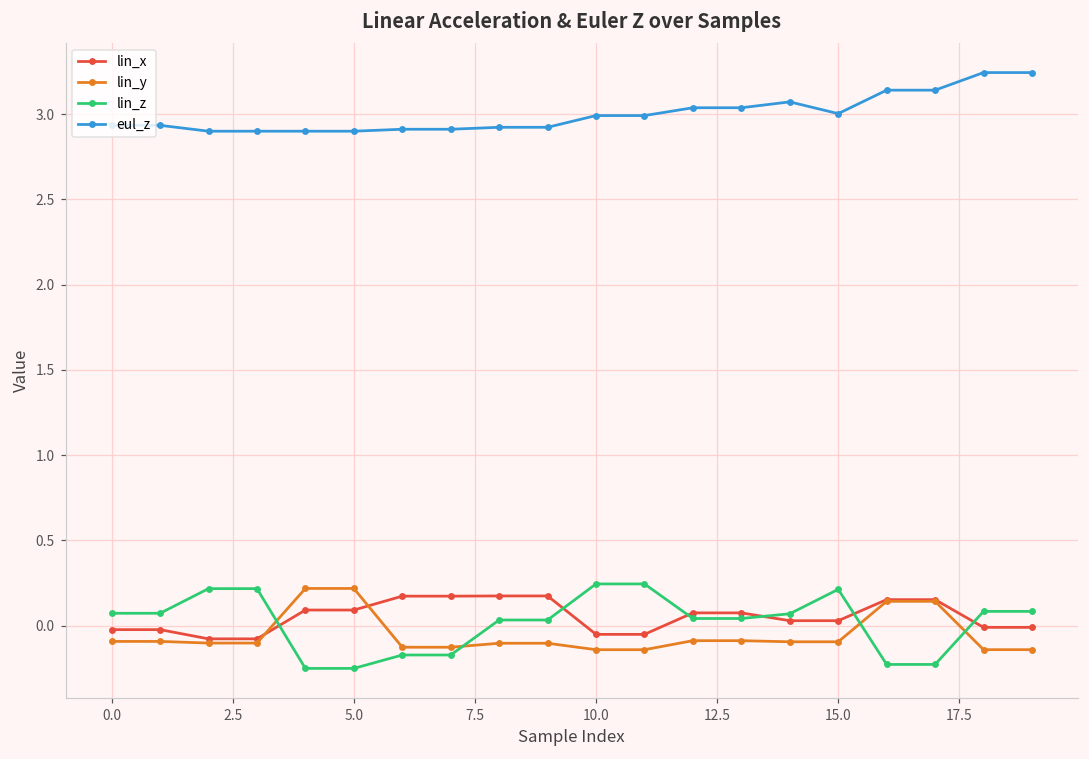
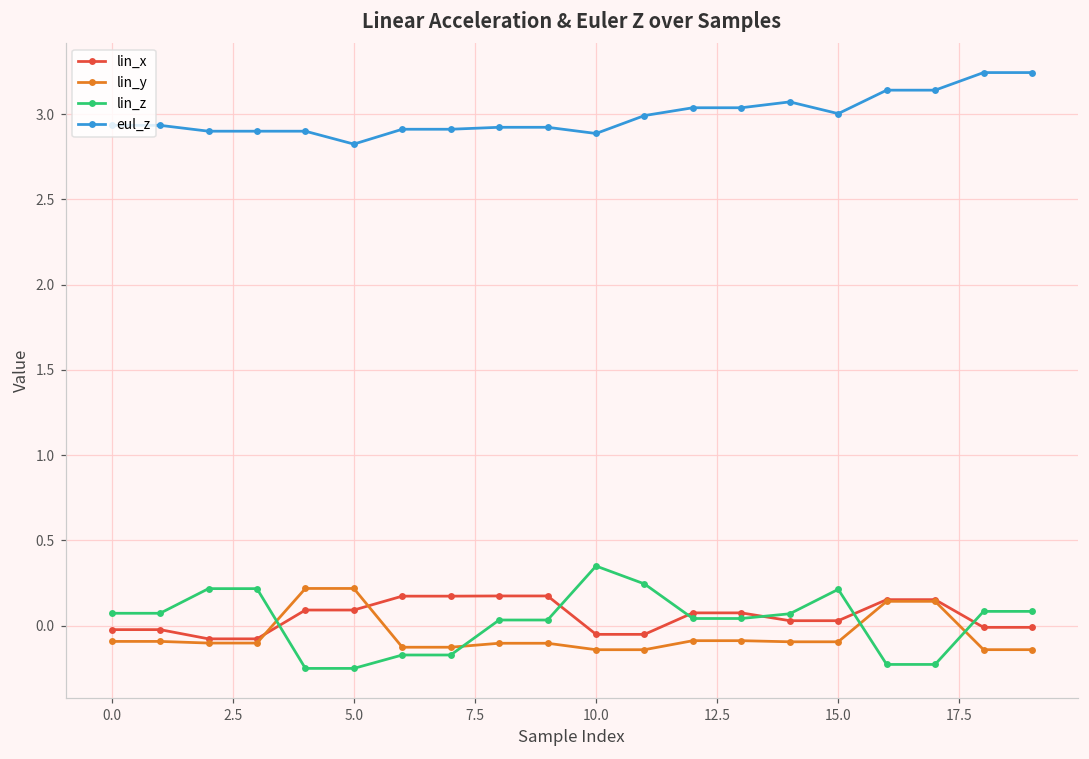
eul_z, 5.0: 2.90 -> 2.82
lin_z, 10.0: 0.24 -> 0.35
eul_z, 10.0: 2.99 -> 2.89
